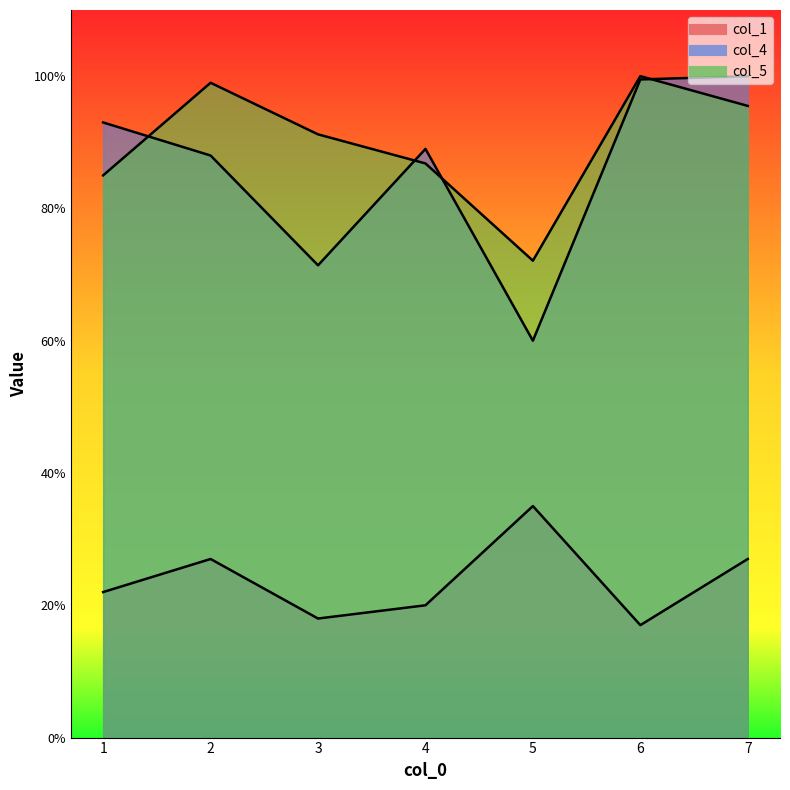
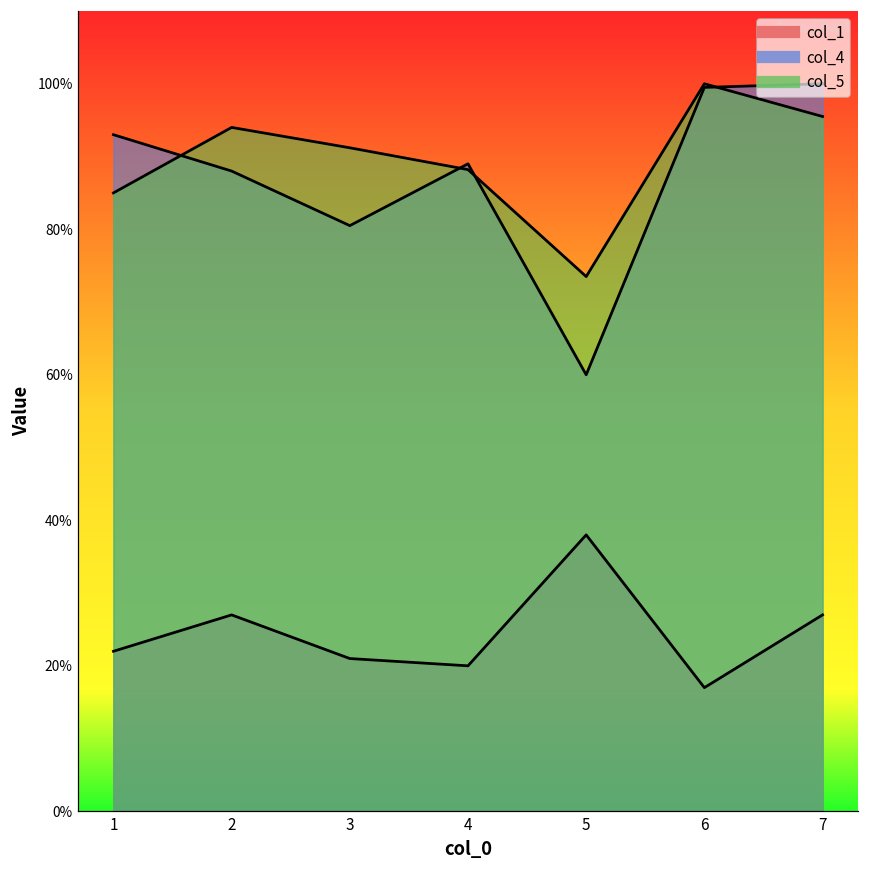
col_5, 2: 99% -> 94%
col_1, 3: 18% -> 21%
col_4, 3: 71% -> 81%
col_5, 4: 87% -> 88%
col_1, 5: 35% -> 38%
col_5, 5: 72% -> 74%
